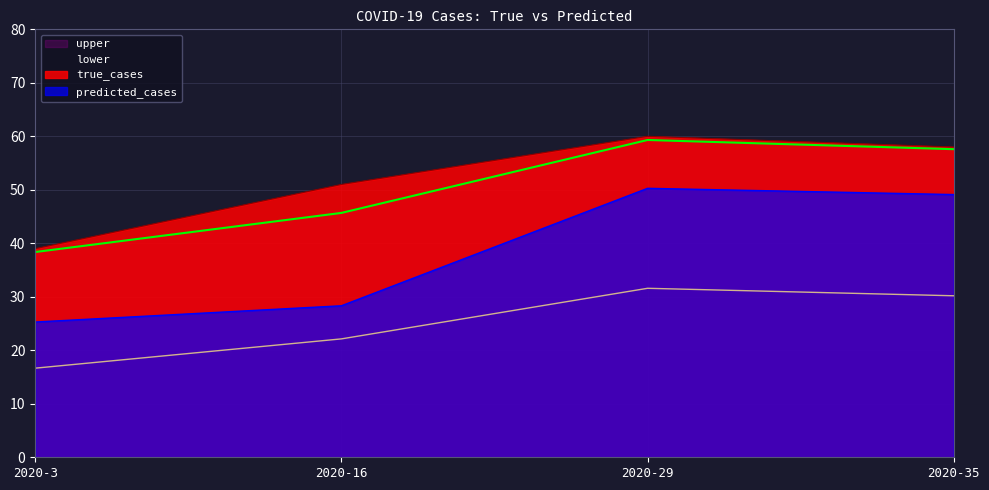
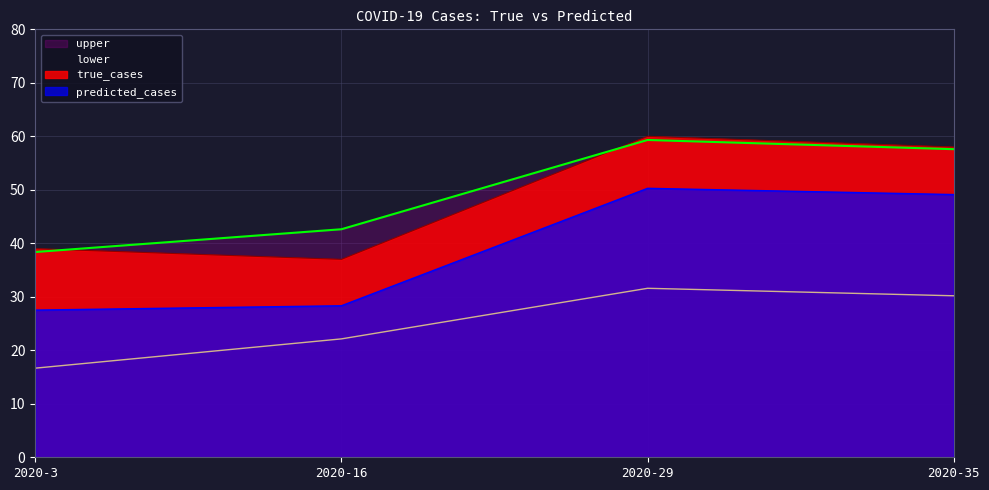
predicted_cases, 2020-3: 25 -> 28
true_cases, 2020-16: 51 -> 37
upper, 2020-16: 46 -> 43
